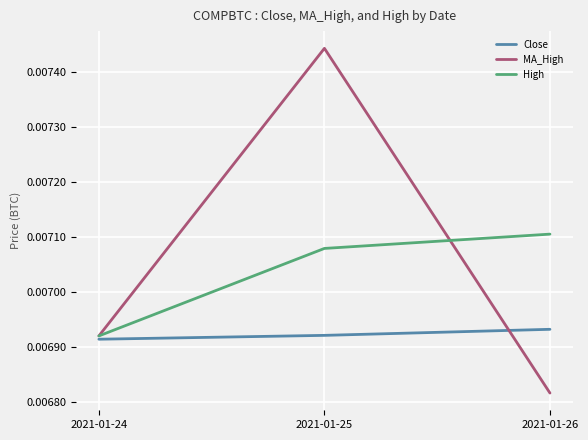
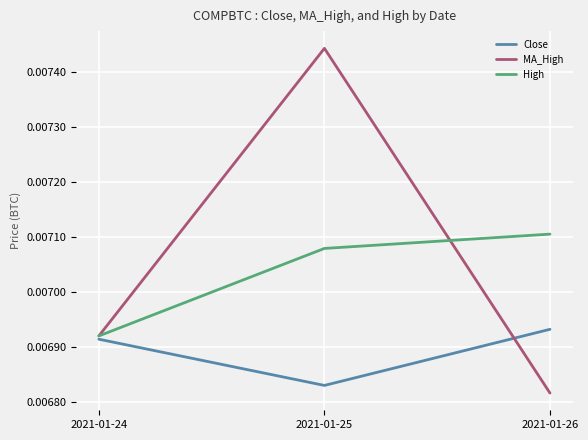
Close, 2021-01-25: 0.00692 -> 0.00683
